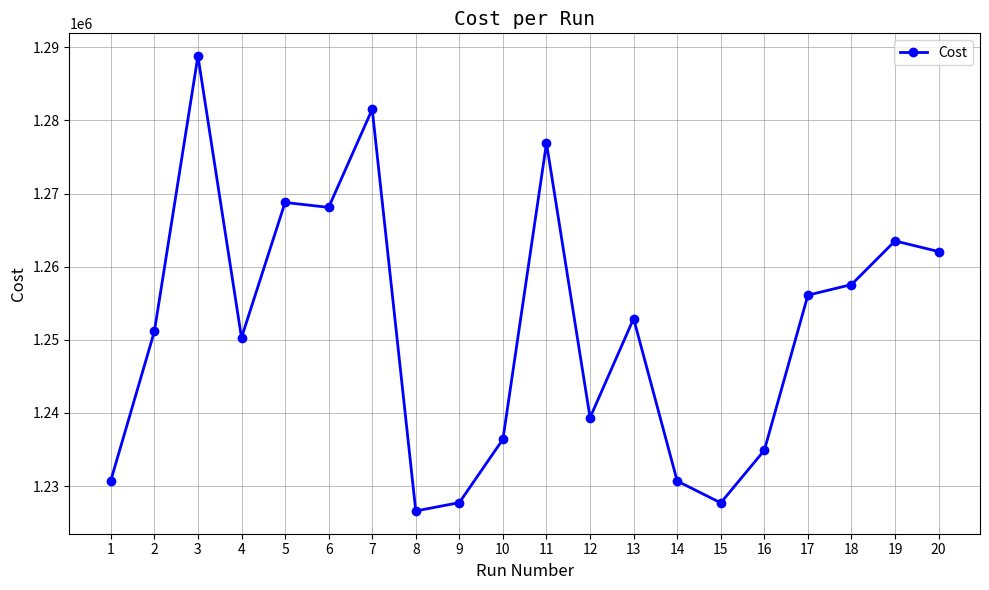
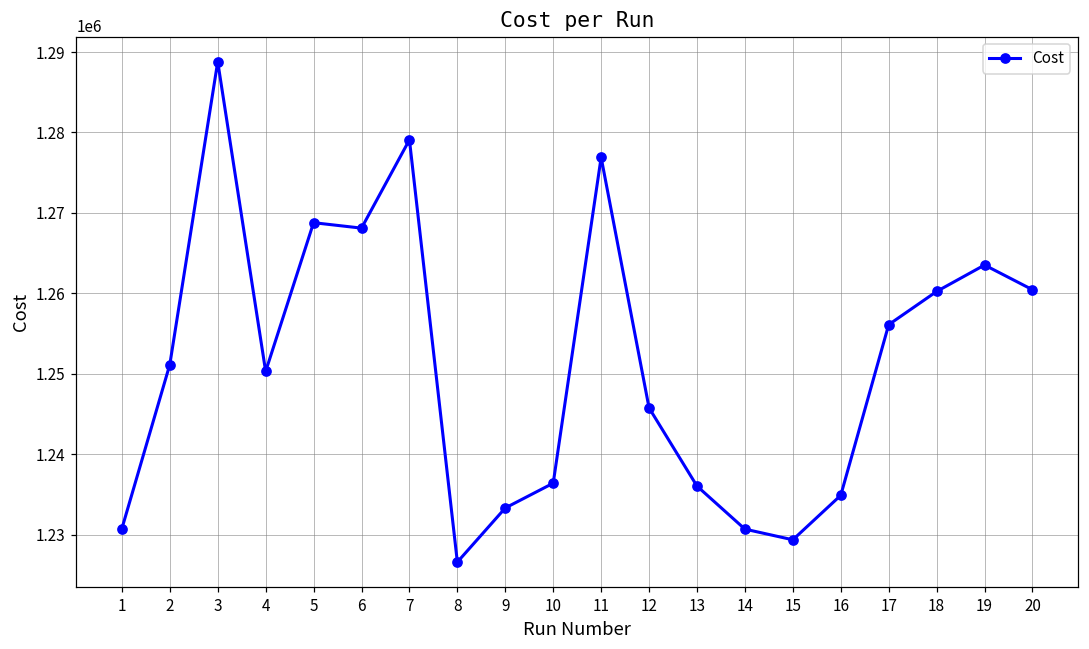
7: 1282000 -> 1279000
9: 1228000 -> 1233000
12: 1239000 -> 1246000
13: 1253000 -> 1236000
15: 1228000 -> 1229000
18: 1258000 -> 1260000
20: 1262000 -> 1260000
